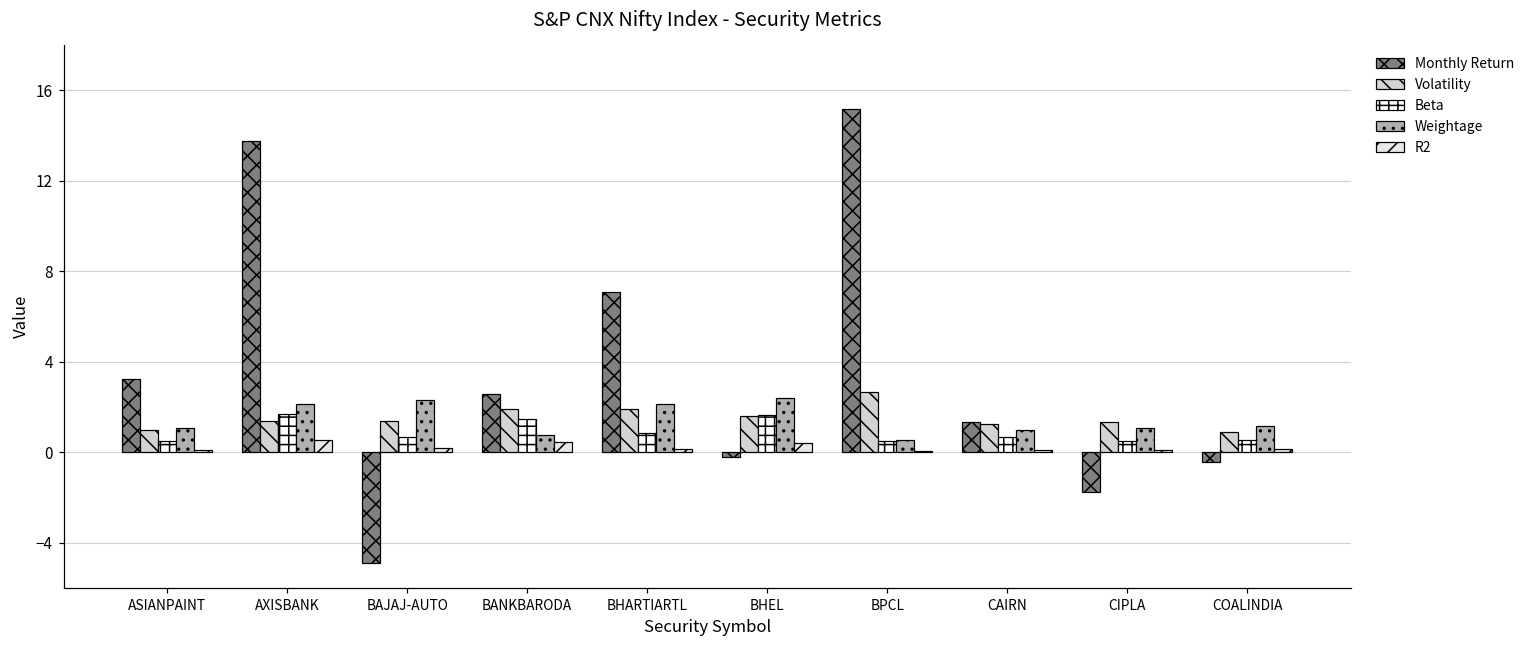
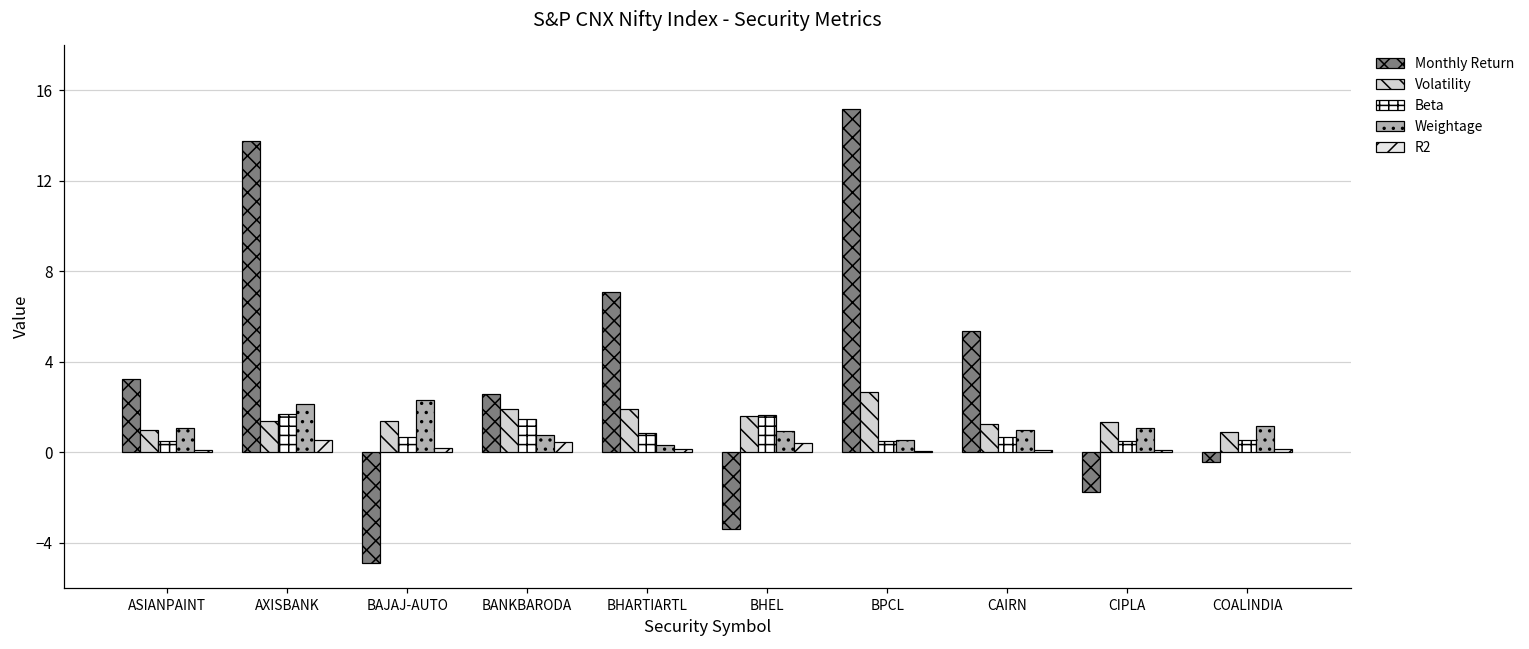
Weightage, BHARTIARTL: 2.1 -> 0.3
Monthly Return, BHEL: -0.2 -> -3.4
Weightage, BHEL: 2.4 -> 0.9
Monthly Return, CAIRN: 1.3 -> 5.3
